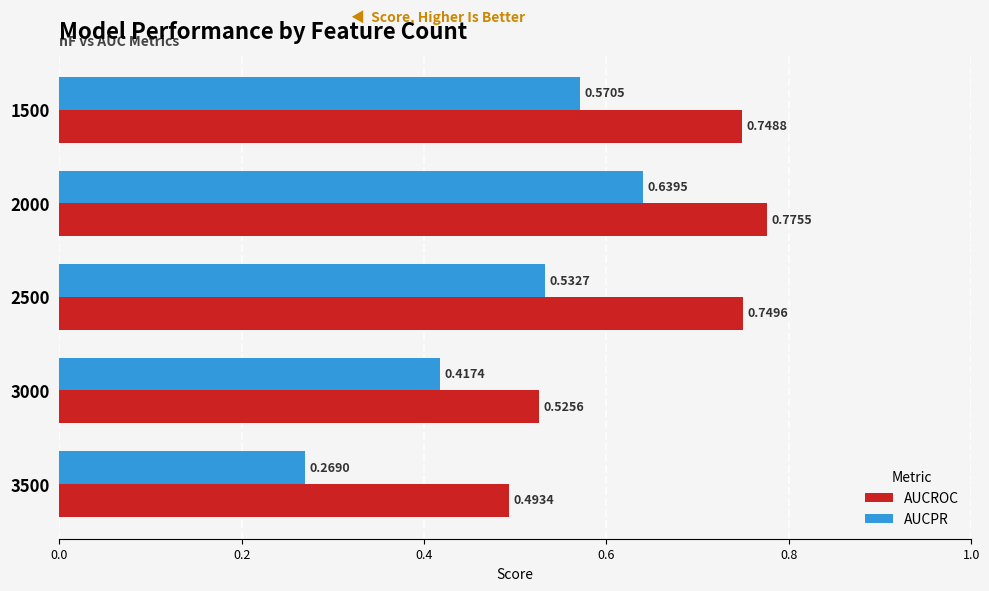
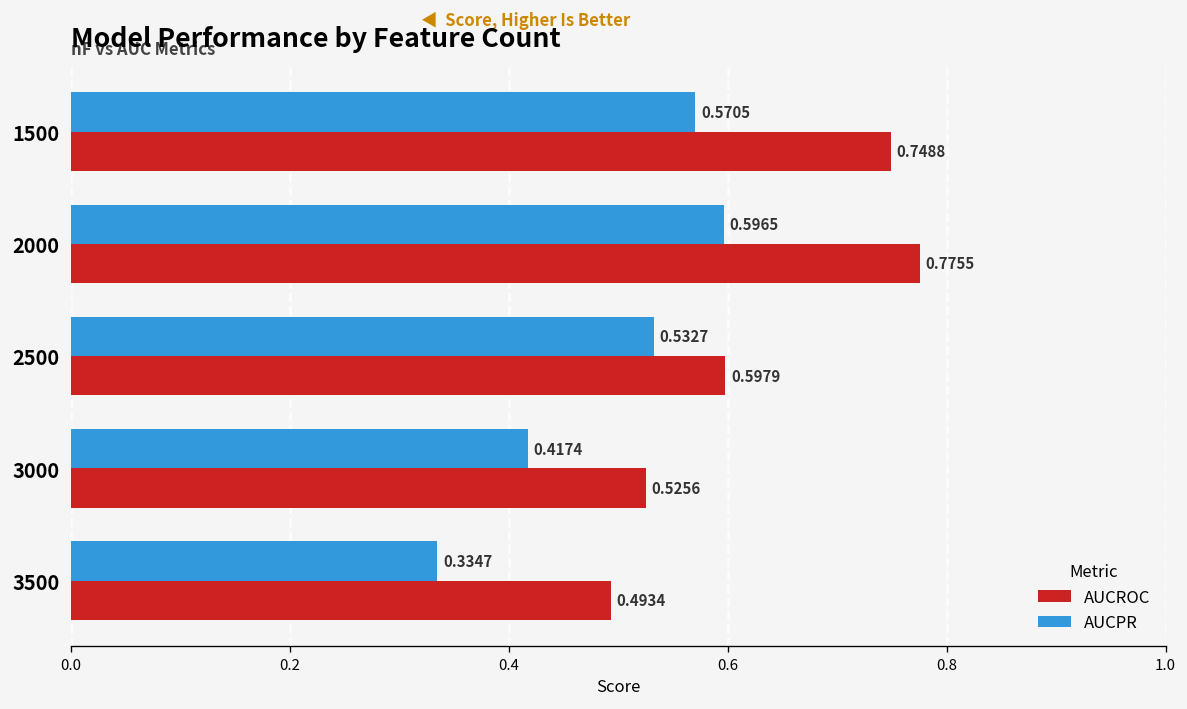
AUCPR, 2000: 0.6395 -> 0.5965
AUCROC, 2500: 0.7496 -> 0.5979
AUCPR, 3500: 0.2690 -> 0.3347
